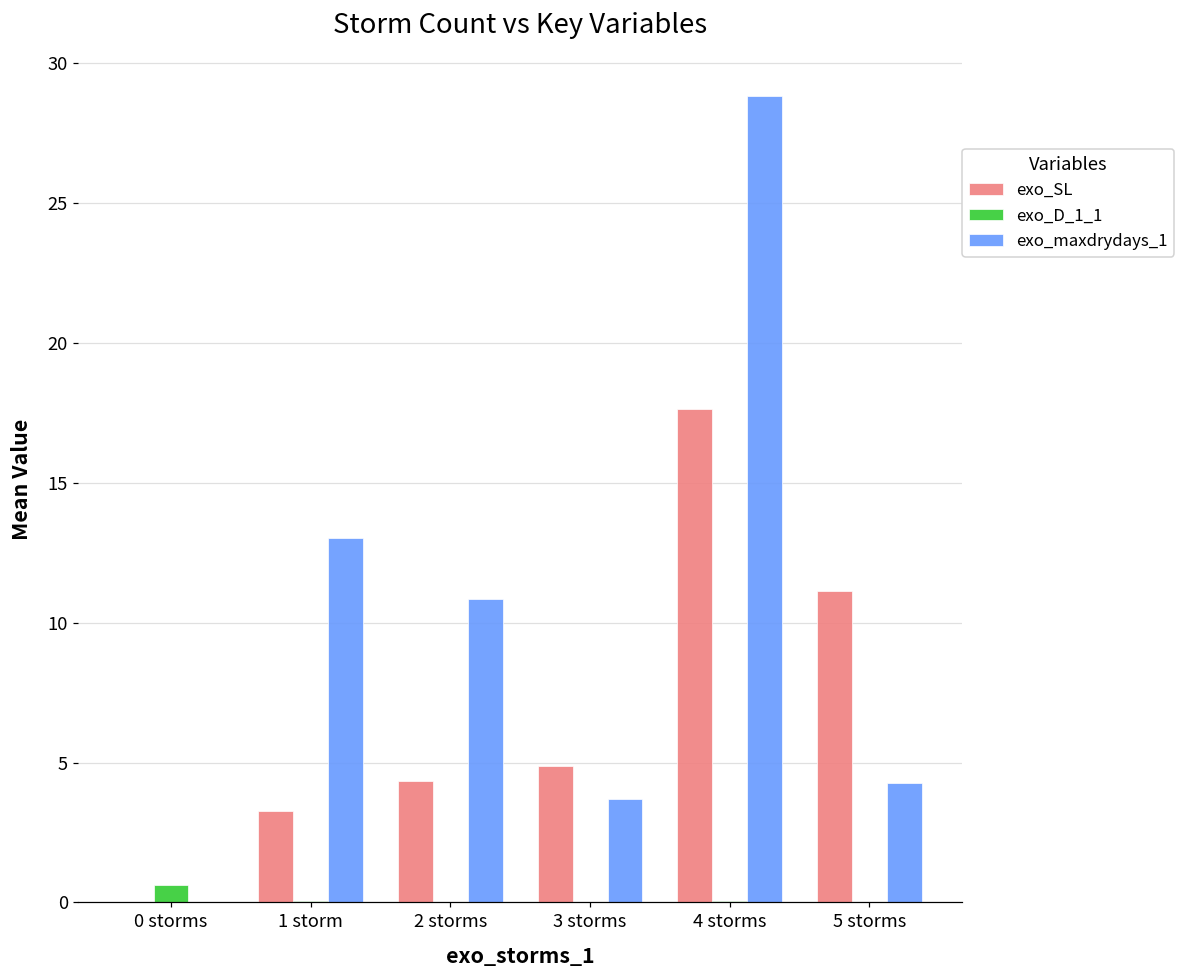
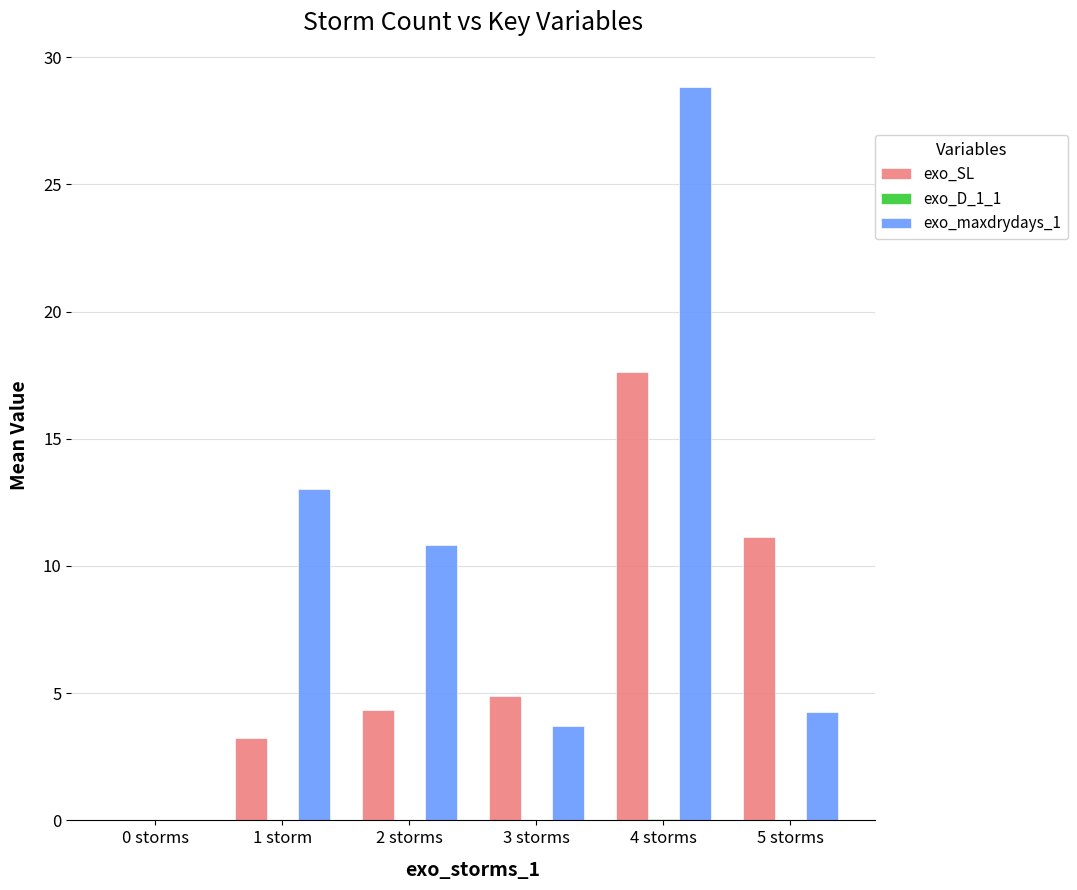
exo_D_1_1, 0 storms: 0.6 -> 0.0
